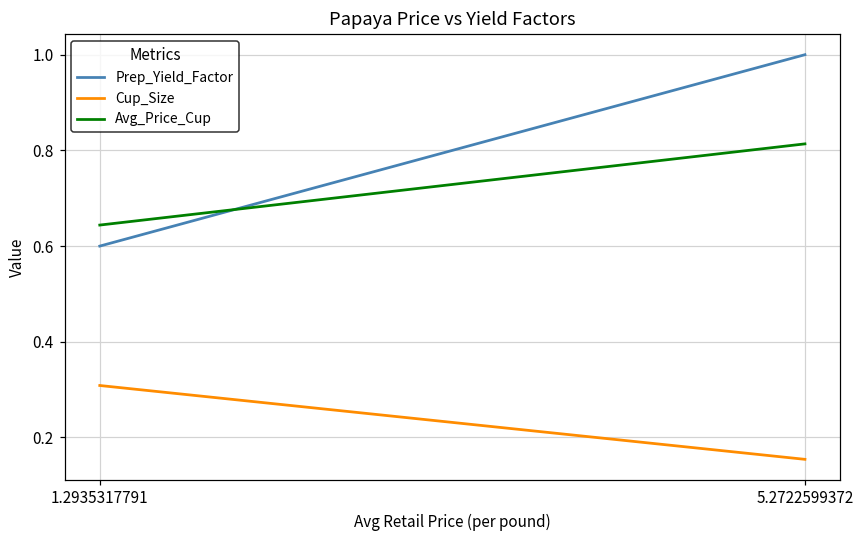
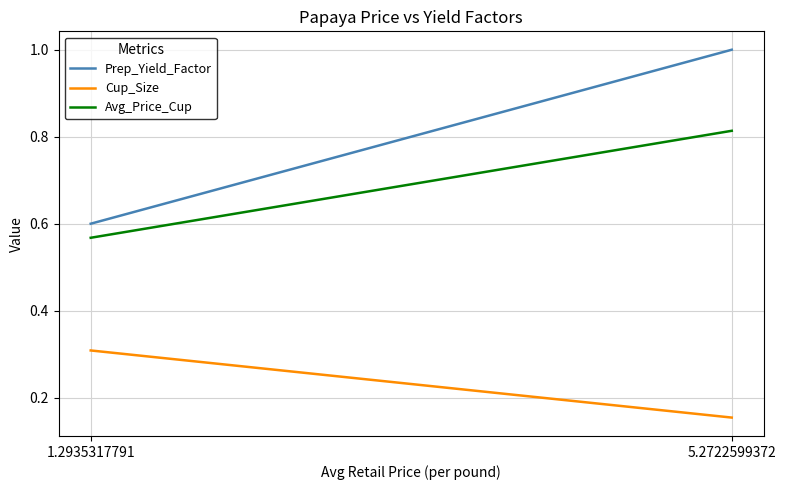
Avg_Price_Cup, 1.2935317791: 0.64 -> 0.57
